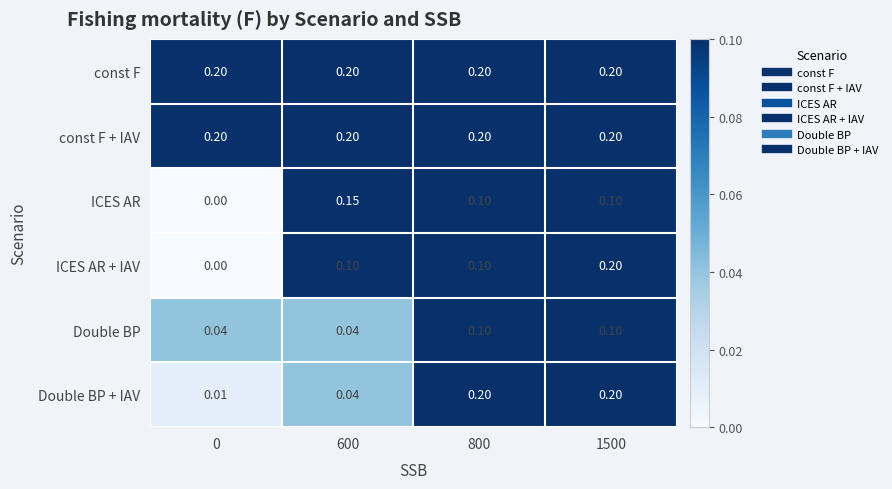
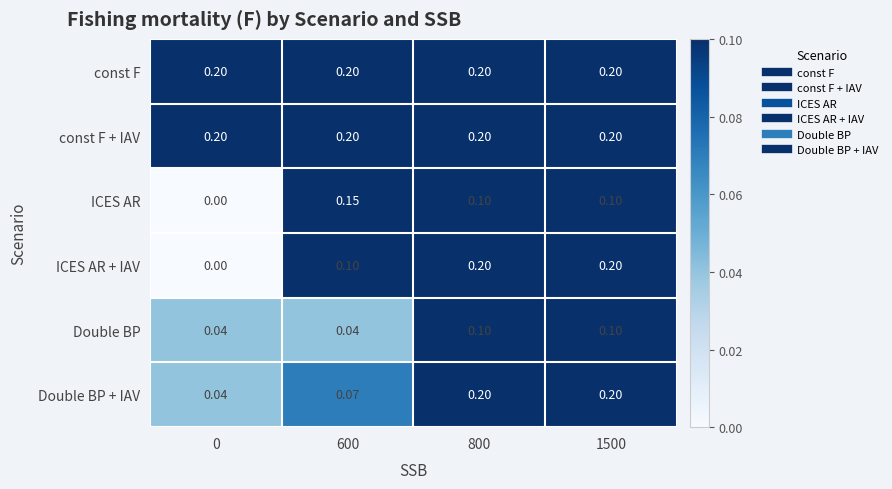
ICES AR + IAV, 800: 0.10 -> 0.20
Double BP + IAV, 0: 0.01 -> 0.04
Double BP + IAV, 600: 0.04 -> 0.07
